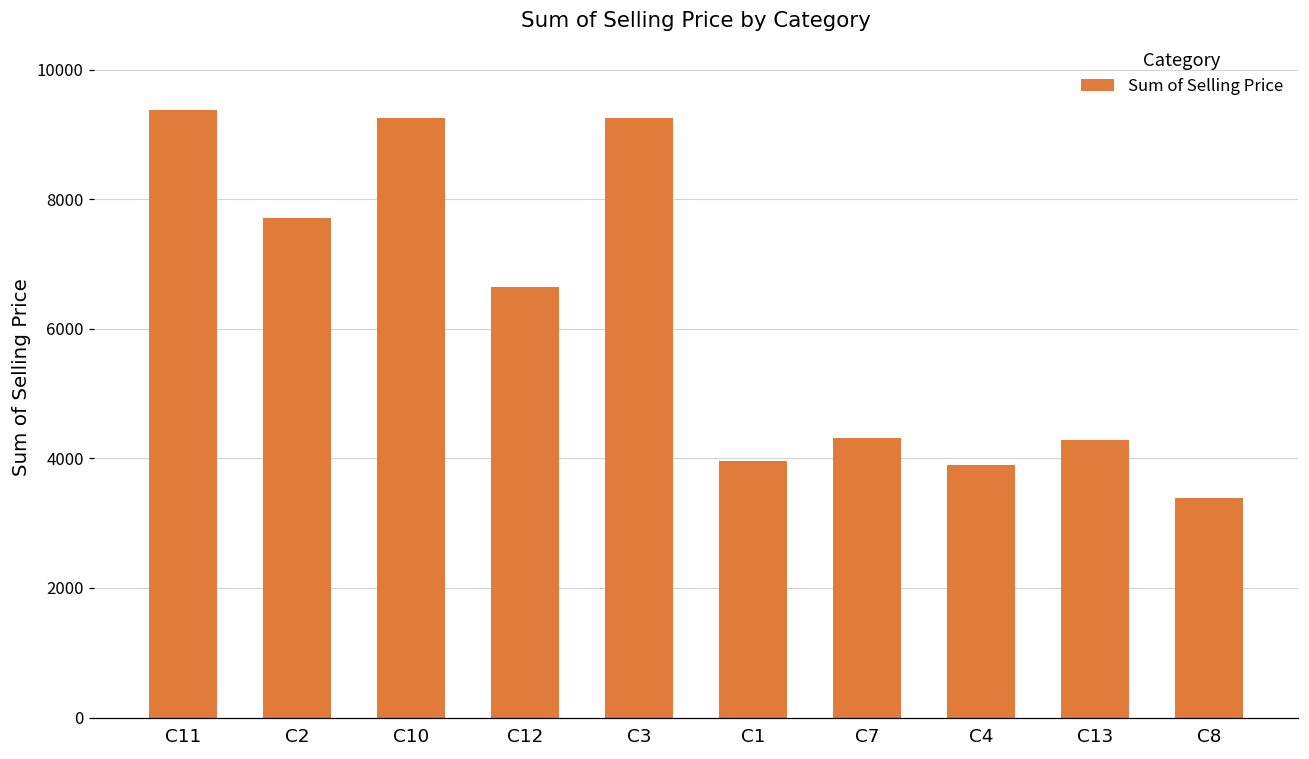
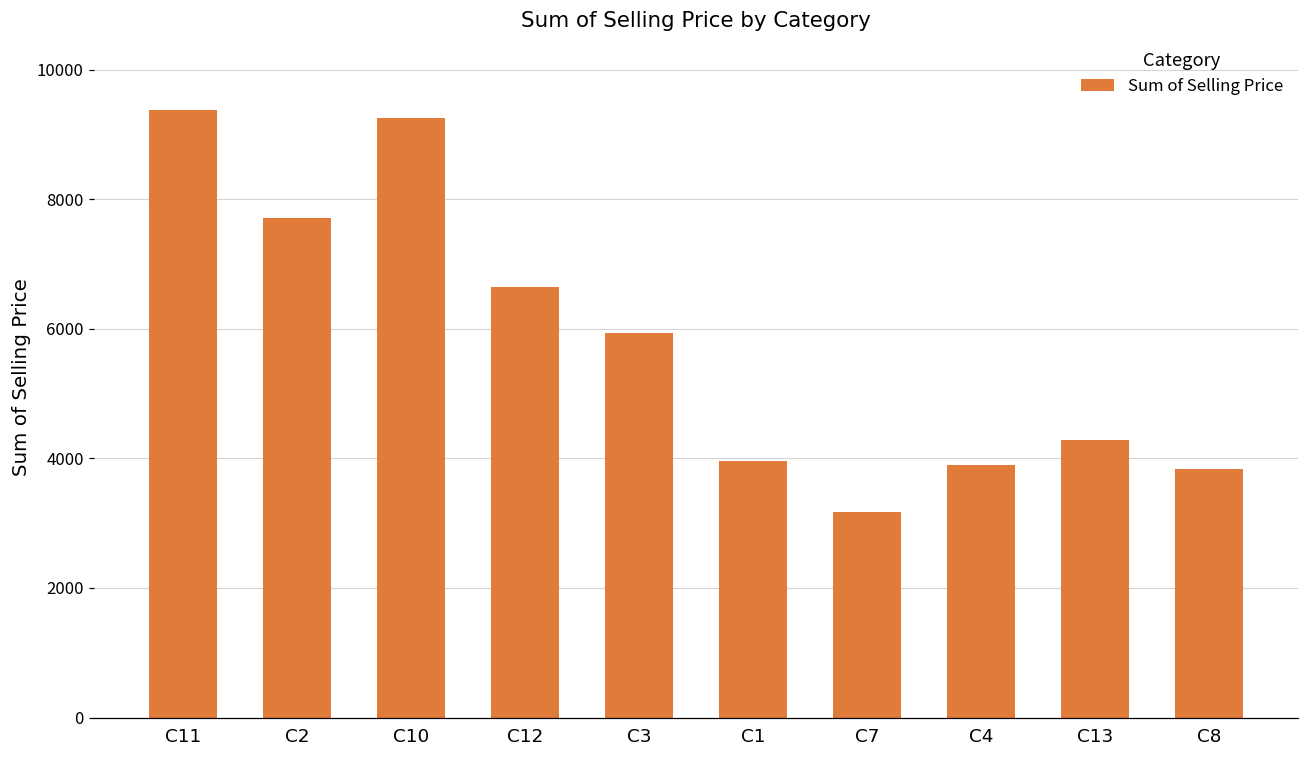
C3: 9300 -> 5900
C7: 4300 -> 3200
C8: 3400 -> 3800
